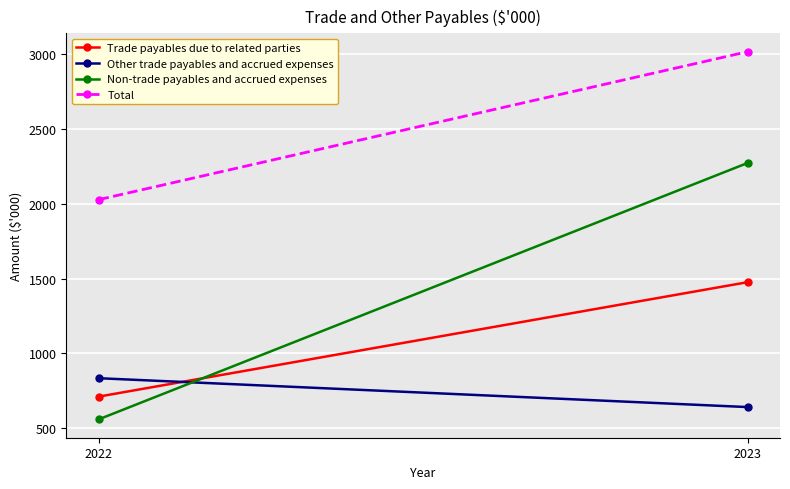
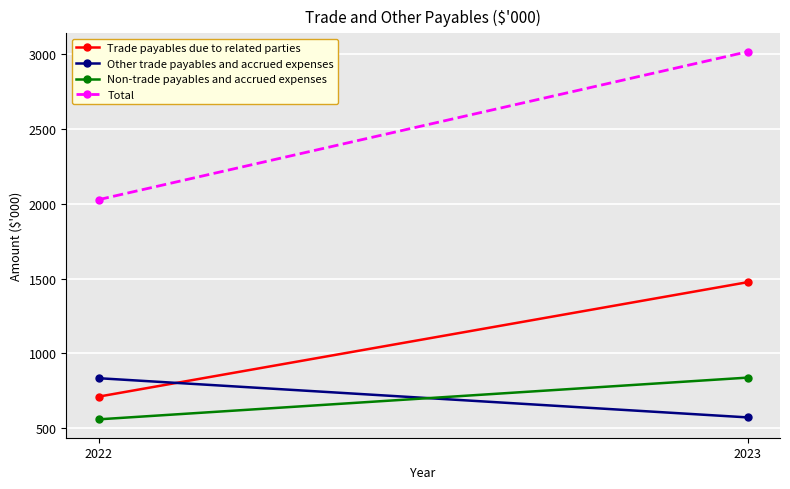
Other trade payables and accrued expenses, 2023: 640 -> 570
Non-trade payables and accrued expenses, 2023: 2270 -> 840
